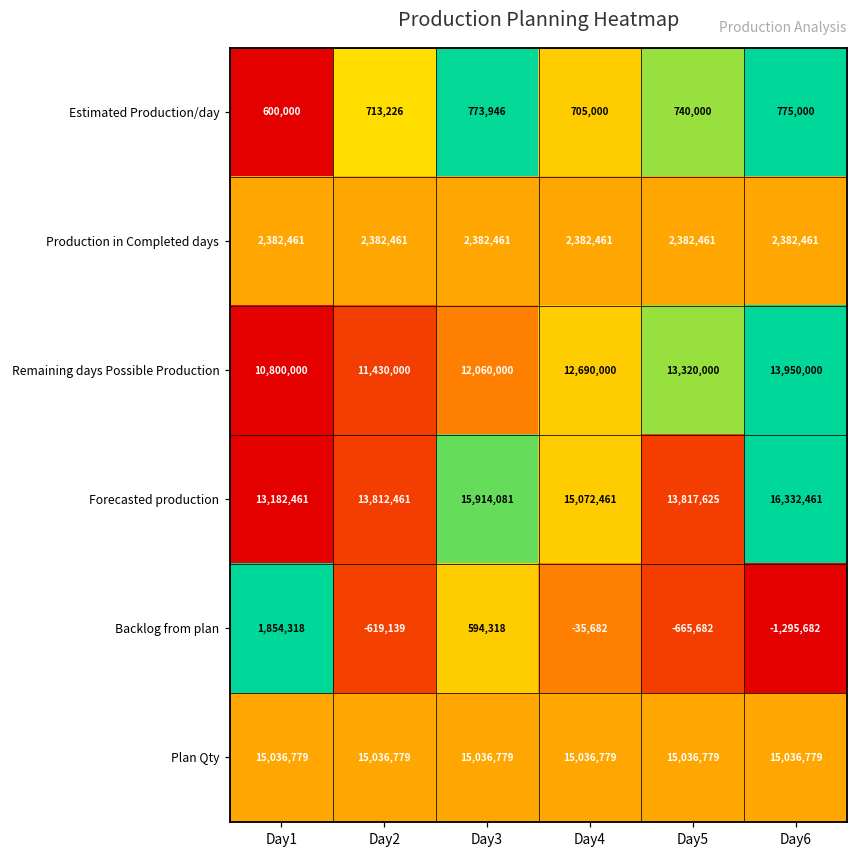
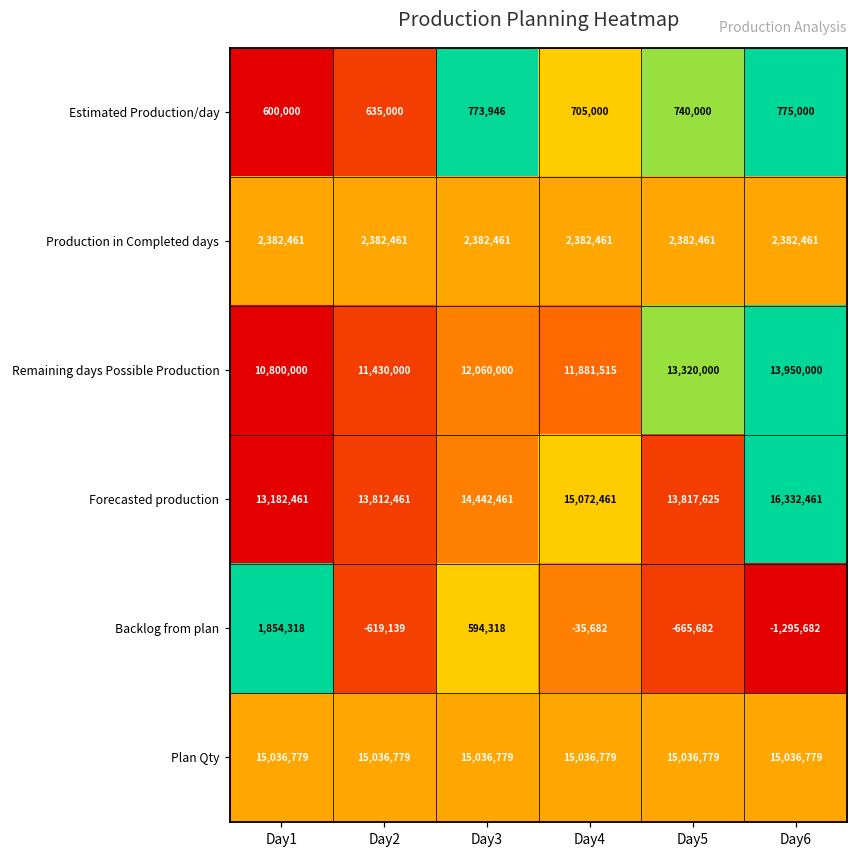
Estimated Production/day, Day2: 713,226 -> 635,000
Remaining days Possible Production, Day4: 12,690,000 -> 11,881,515
Forecasted production, Day3: 15,914,081 -> 14,442,461
